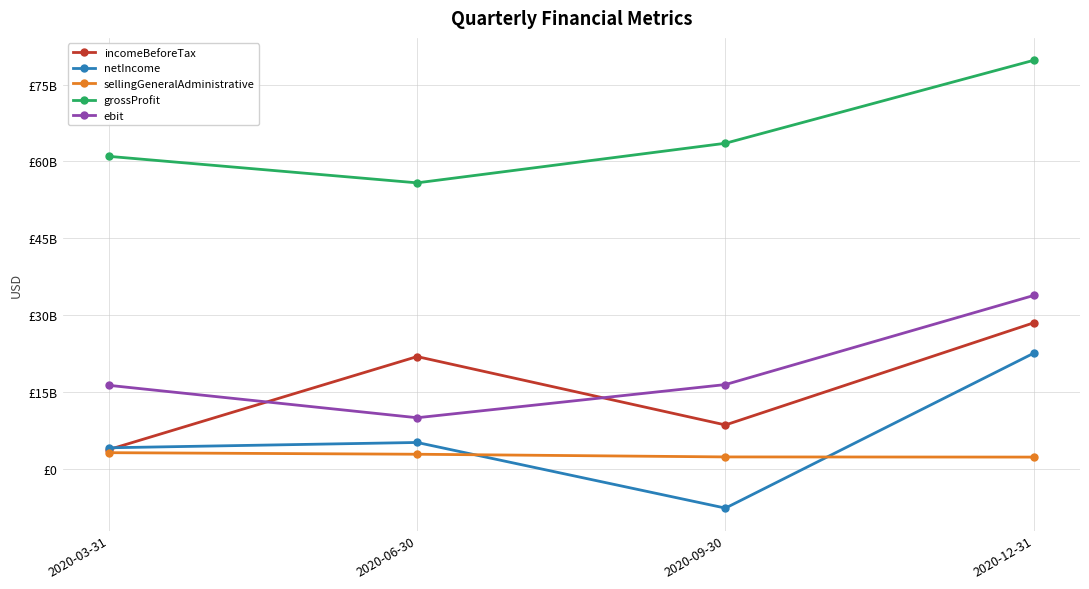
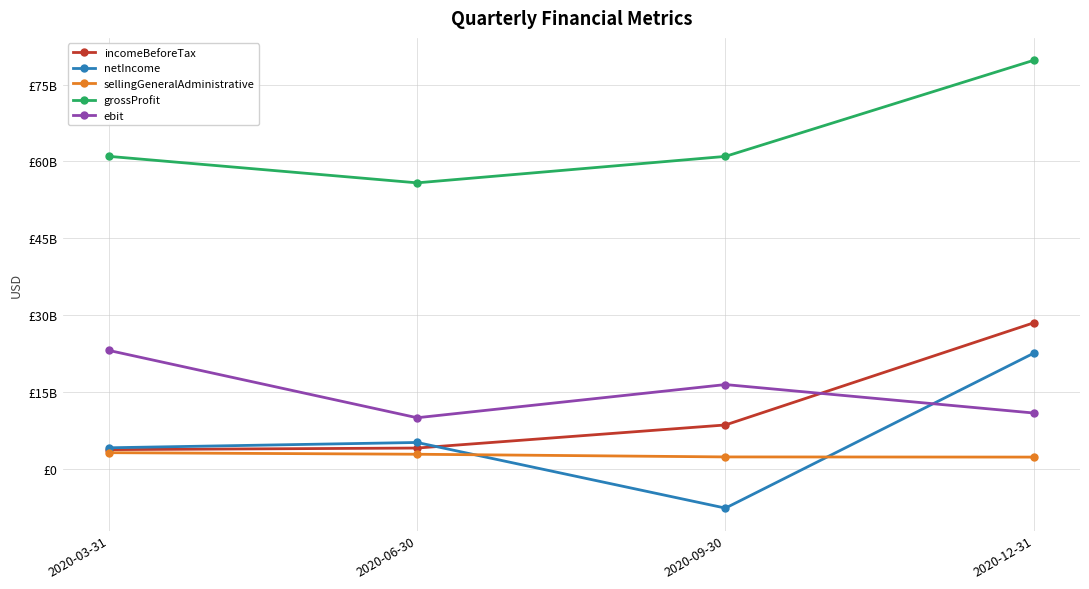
ebit, 2020-03-31: £16000000000 -> £23000000000
incomeBeforeTax, 2020-06-30: £22000000000 -> £4000000000
grossProfit, 2020-09-30: £64000000000 -> £61000000000
ebit, 2020-12-31: £34000000000 -> £11000000000
